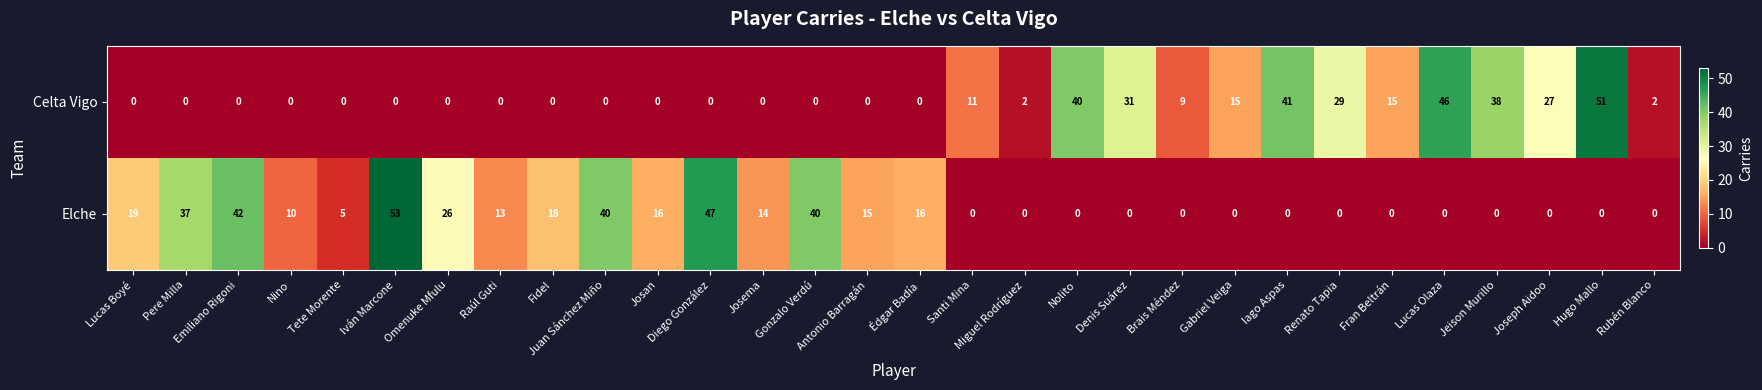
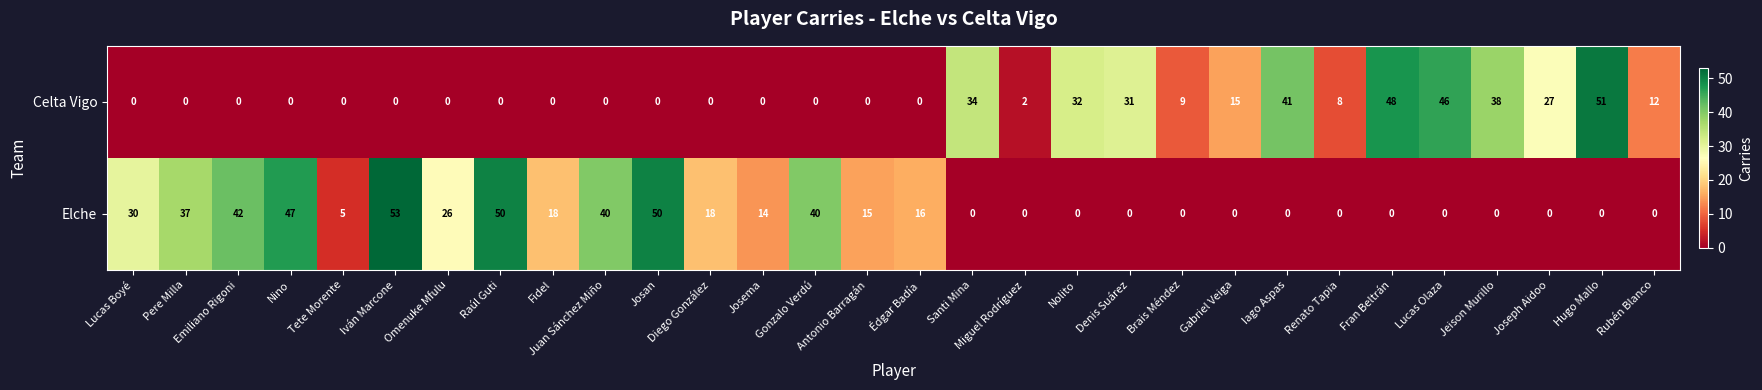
Celta Vigo, Santi Mina: 11 -> 34
Celta Vigo, Nolito: 40 -> 32
Celta Vigo, Renato Tapia: 29 -> 8
Celta Vigo, Fran Beltrán: 15 -> 48
Celta Vigo, Rubén Blanco: 2 -> 12
Elche, Lucas Boyé: 19 -> 30
Elche, Nino: 10 -> 47
Elche, Raúl Guti: 13 -> 50
Elche, Josan: 16 -> 50
Elche, Diego González: 47 -> 18
